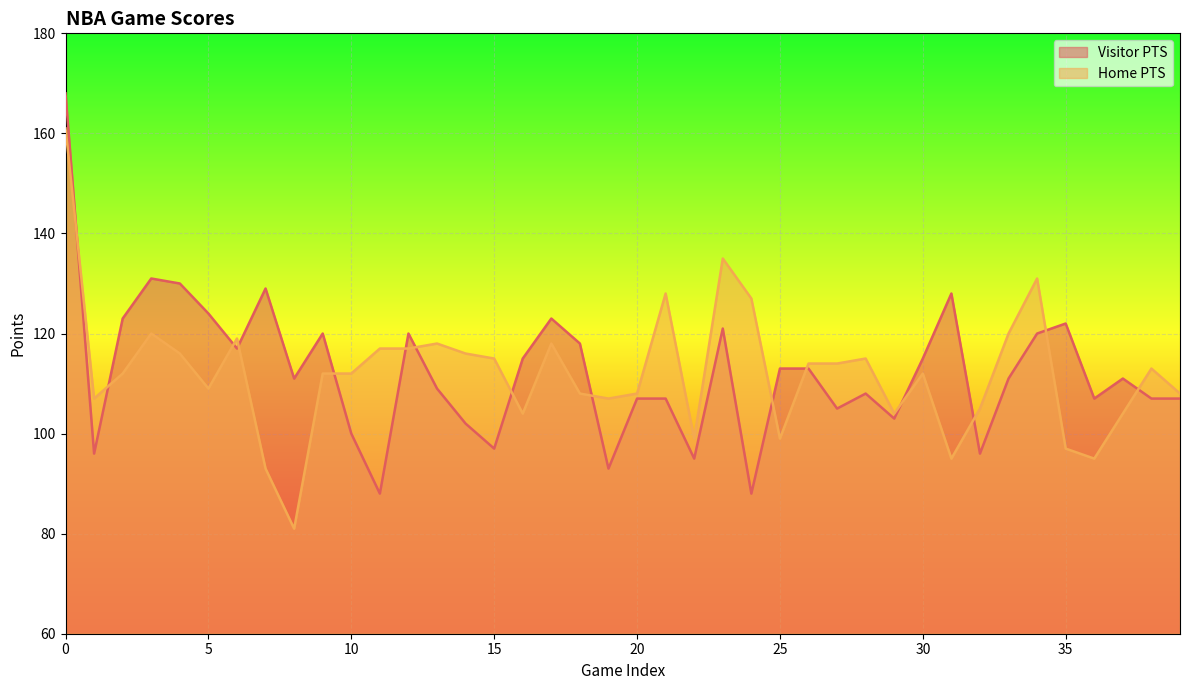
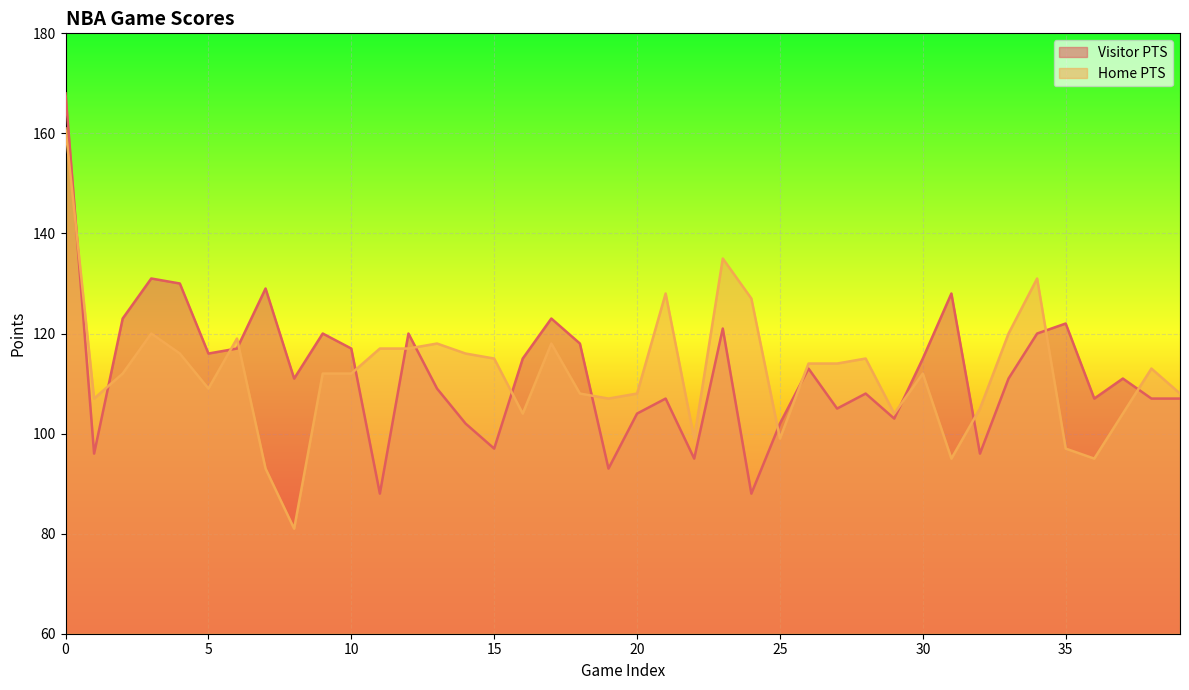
Visitor PTS, 5: 124 -> 116
Visitor PTS, 10: 100 -> 117
Visitor PTS, 20: 107 -> 104
Visitor PTS, 25: 113 -> 102
